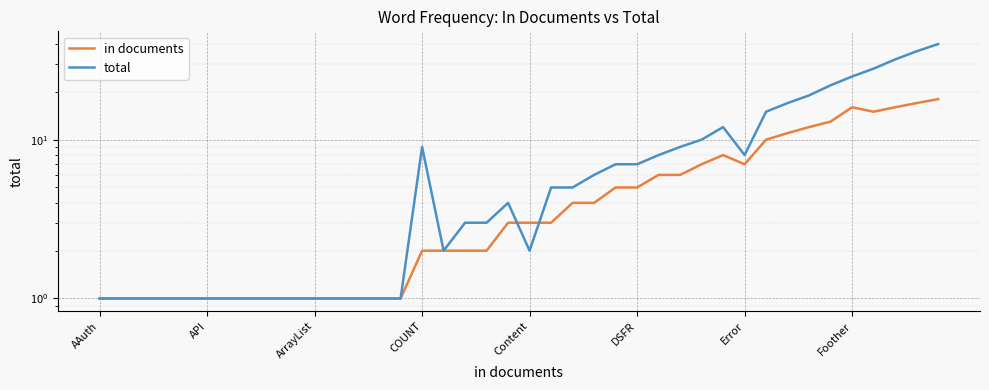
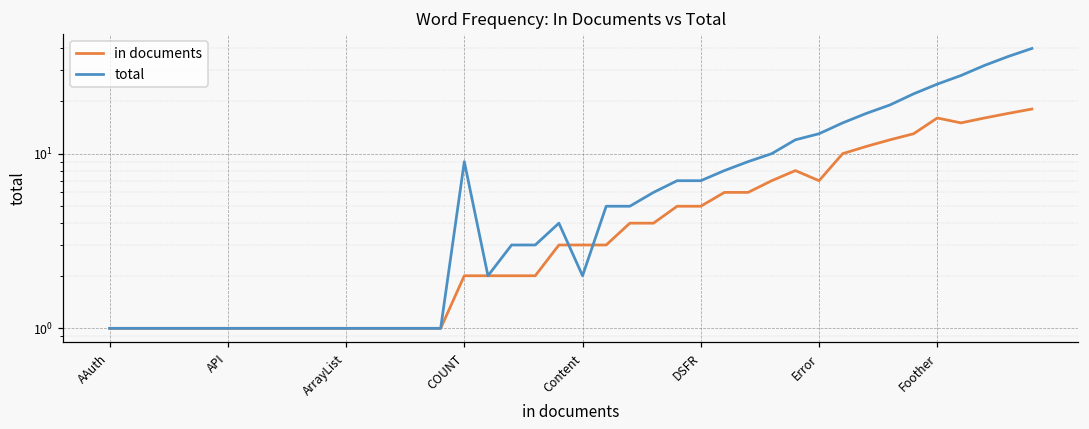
total, Error: 8 -> 13
